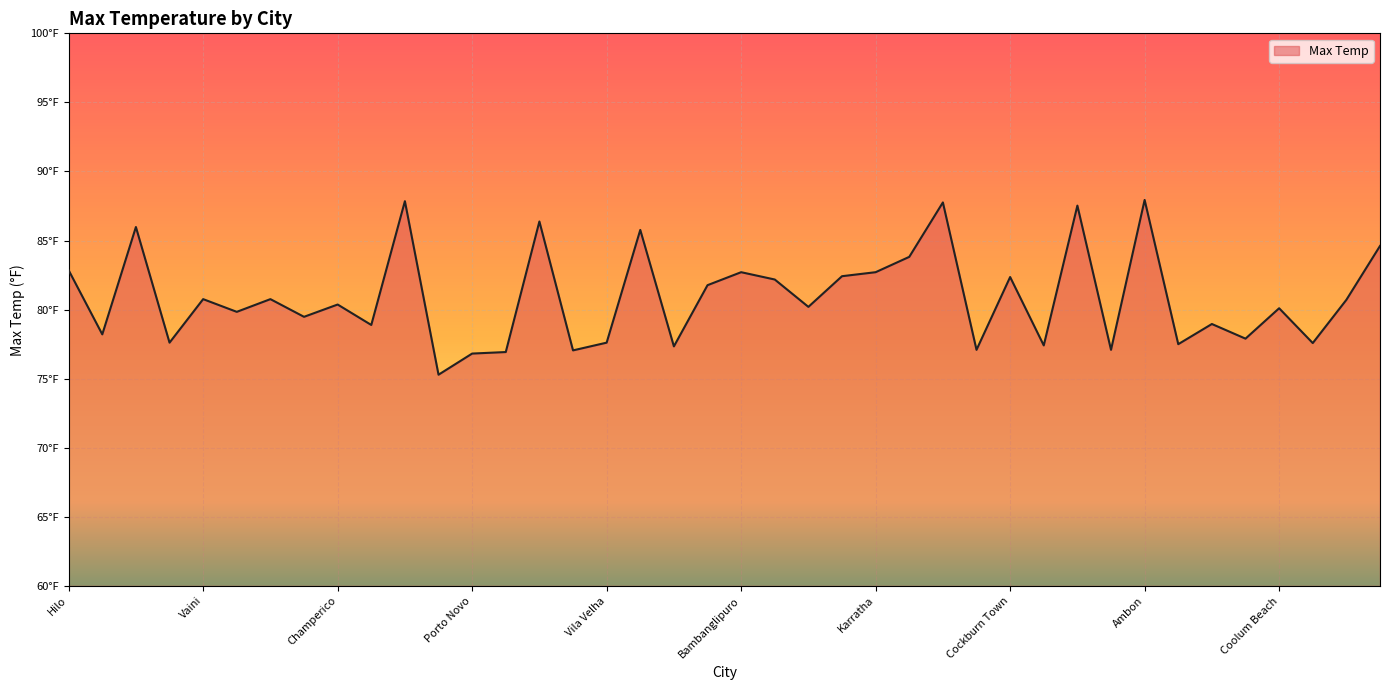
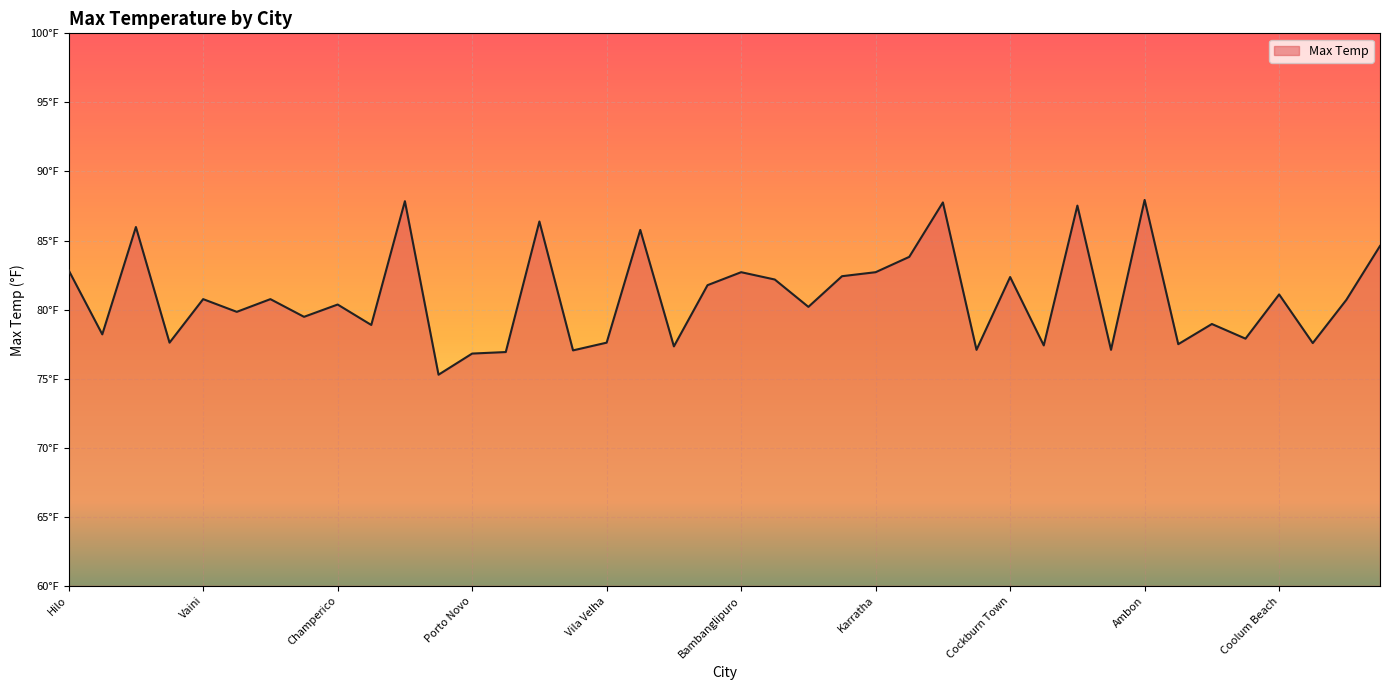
Coolum Beach: 80.1°F -> 81.1°F
